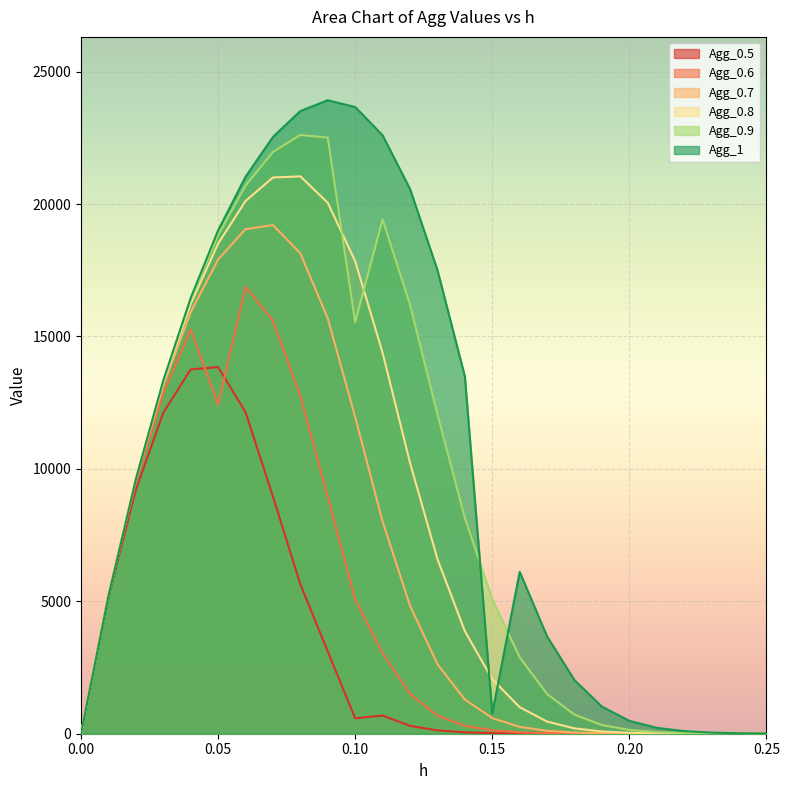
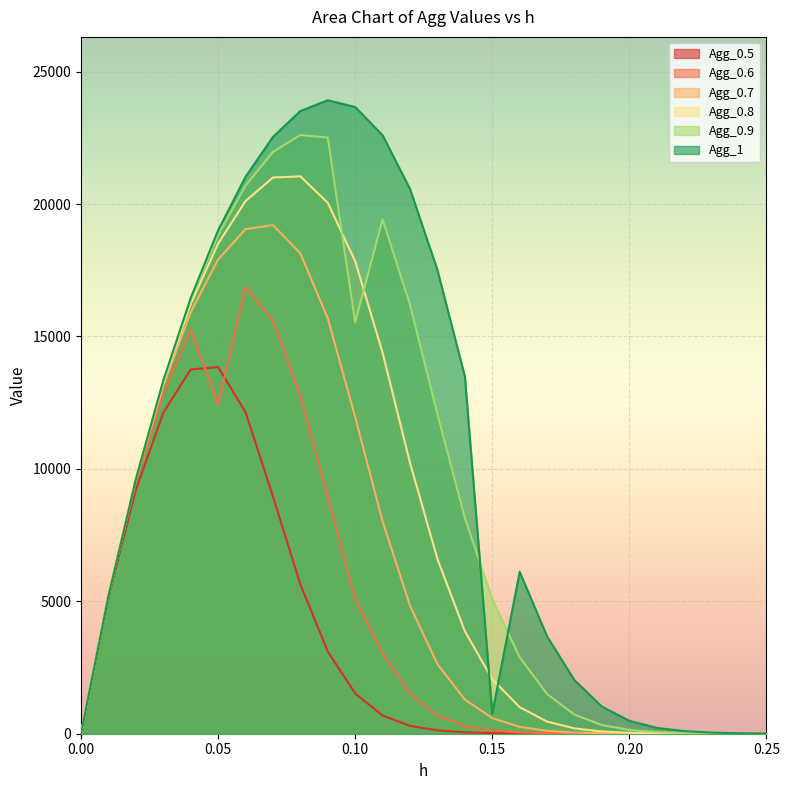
Agg_0.5, 0.10: 600 -> 1500
